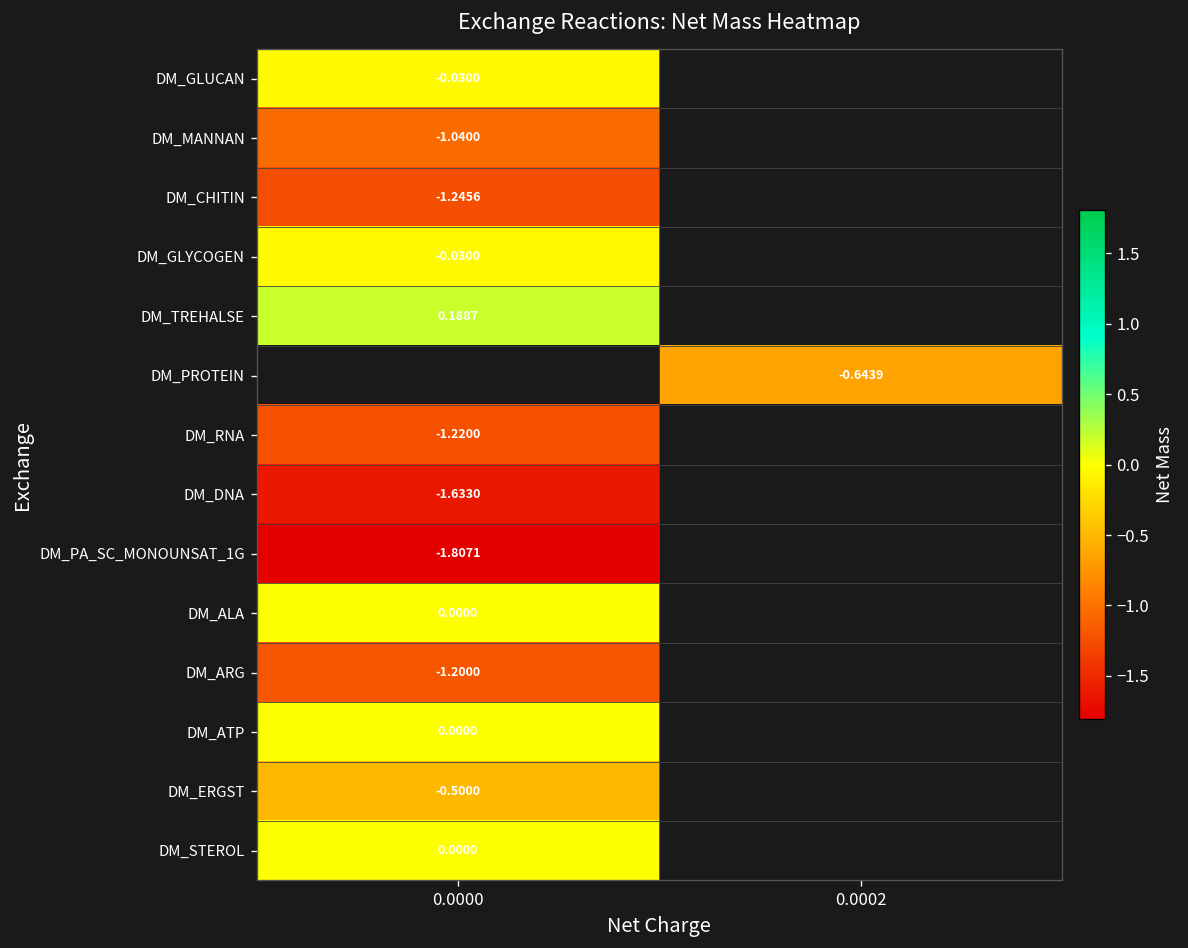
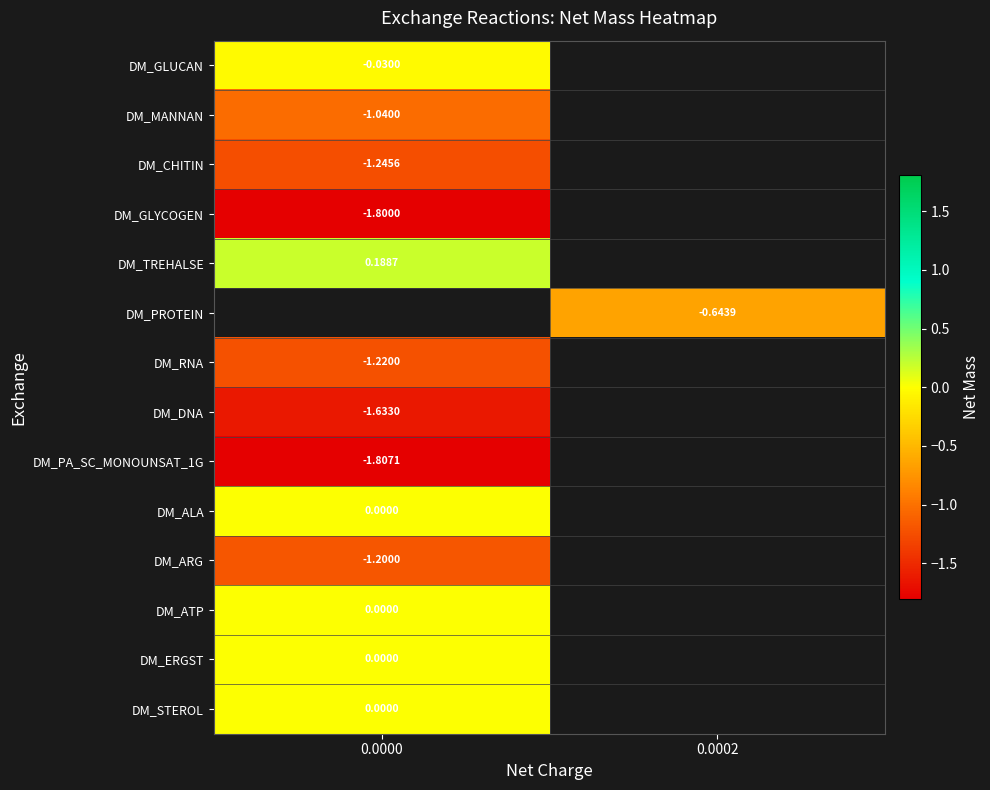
DM_GLYCOGEN, 0.0000: -0.0300 -> -1.8000
DM_ERGST, 0.0000: -0.5000 -> 0.0000
